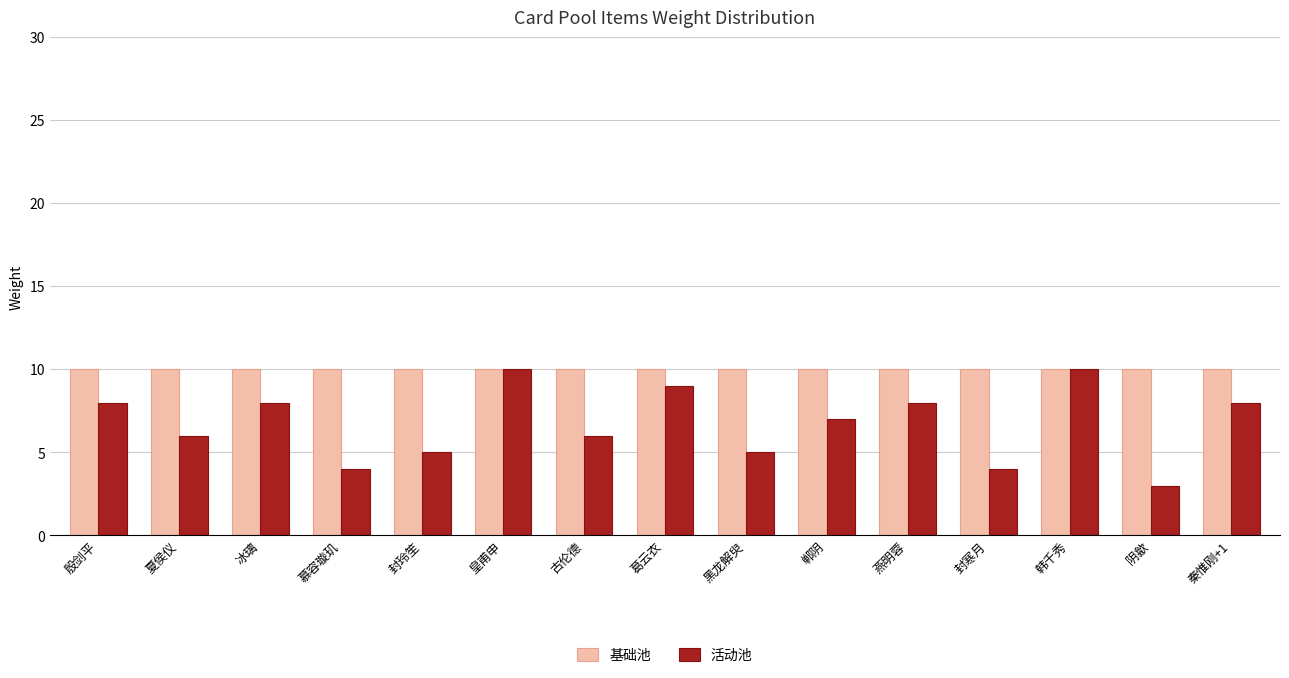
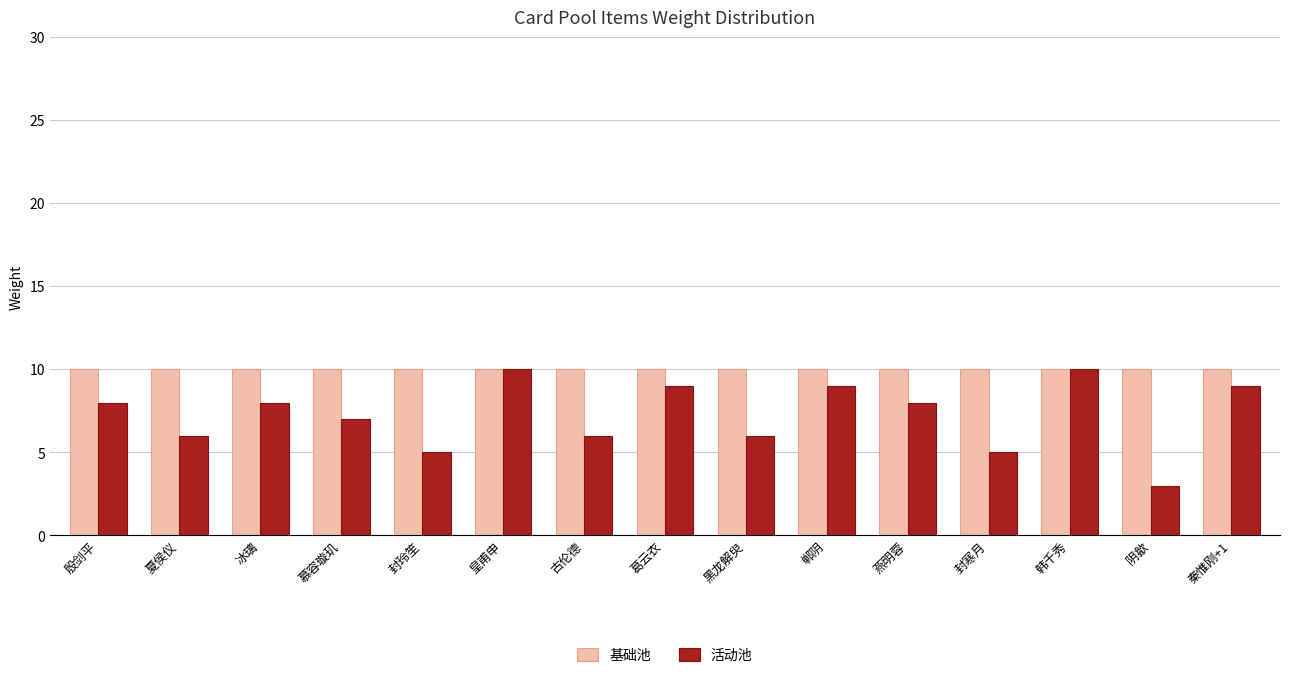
活动池, 慕容璇玑: 4 -> 7
活动池, 黑龙解臾: 5 -> 6
活动池, 郸阴: 7 -> 9
活动池, 封寒月: 4 -> 5
活动池, 秦惟刚+1: 8 -> 9
